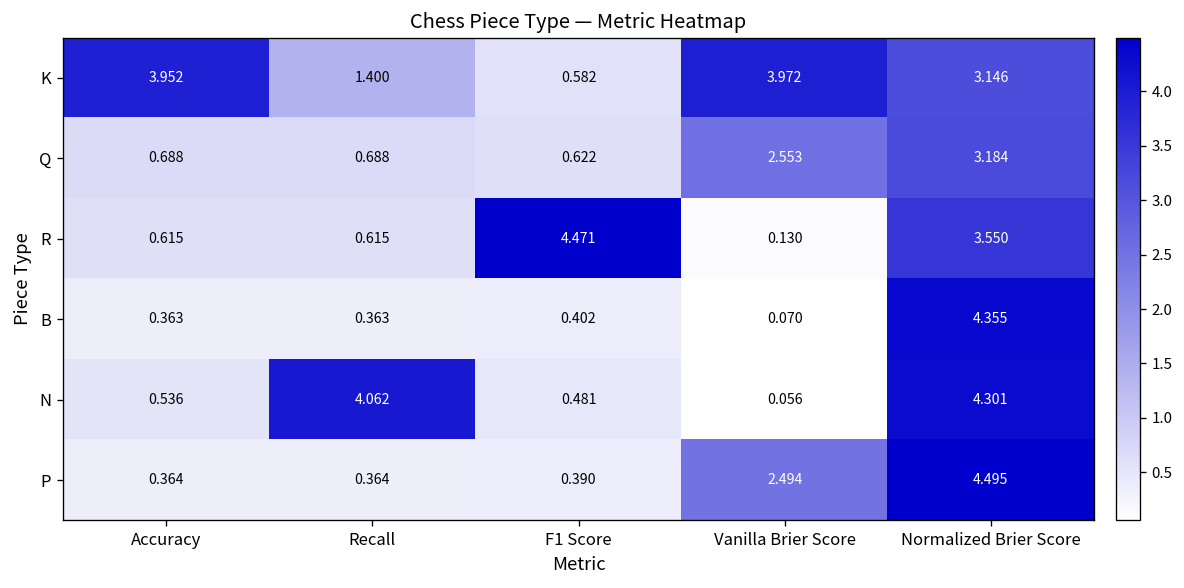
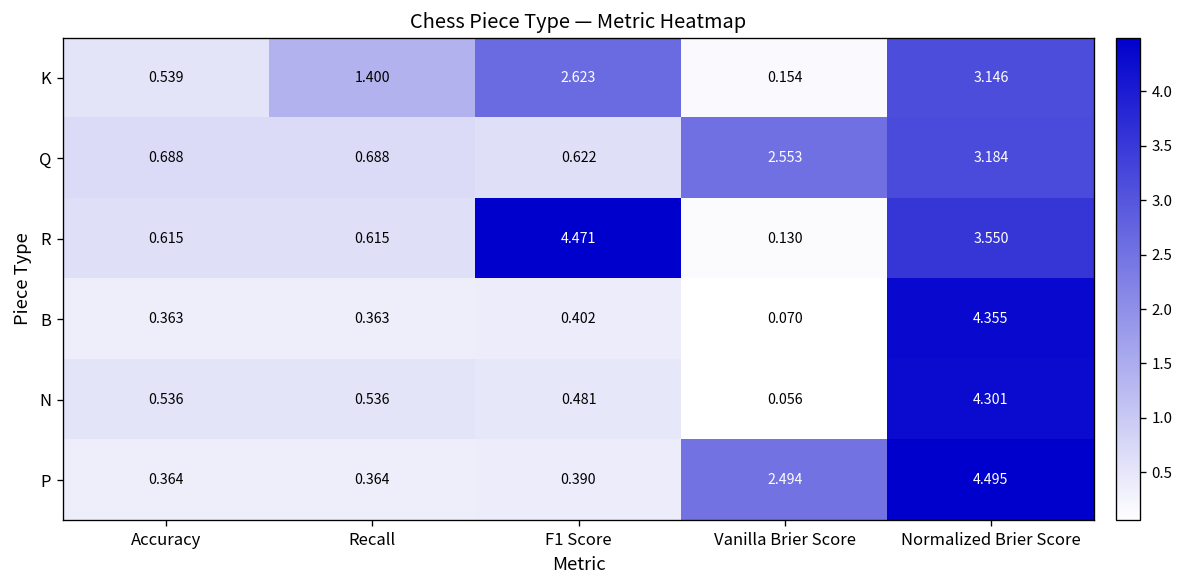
K, Accuracy: 3.952 -> 0.539
K, F1 Score: 0.582 -> 2.623
K, Vanilla Brier Score: 3.972 -> 0.154
N, Recall: 4.062 -> 0.536
